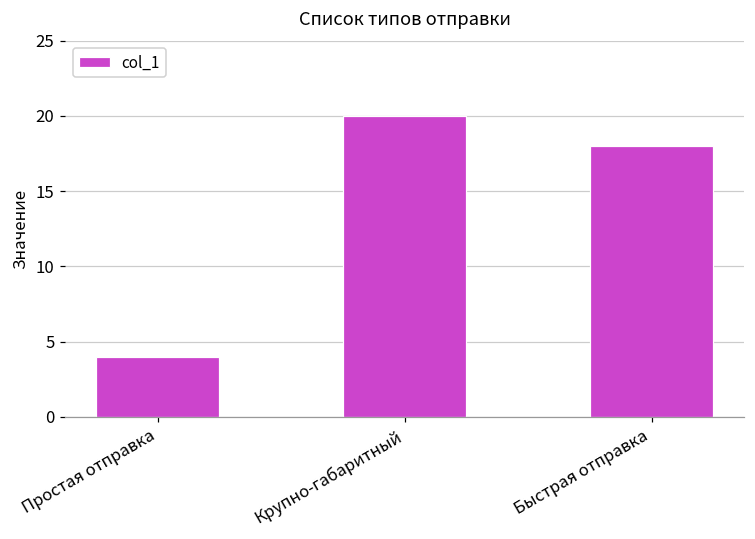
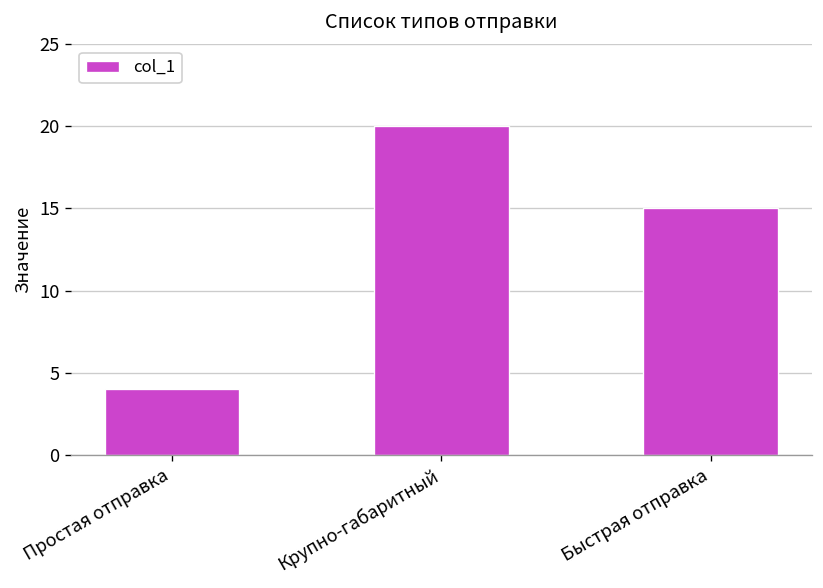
Быстрая отправка: 18 -> 15
